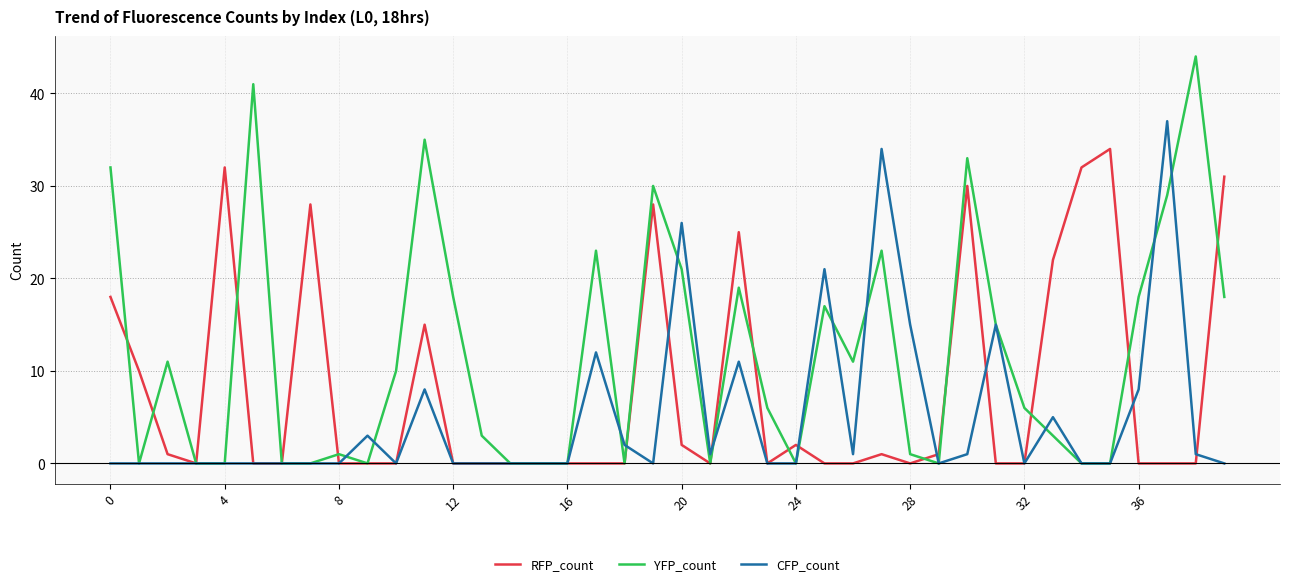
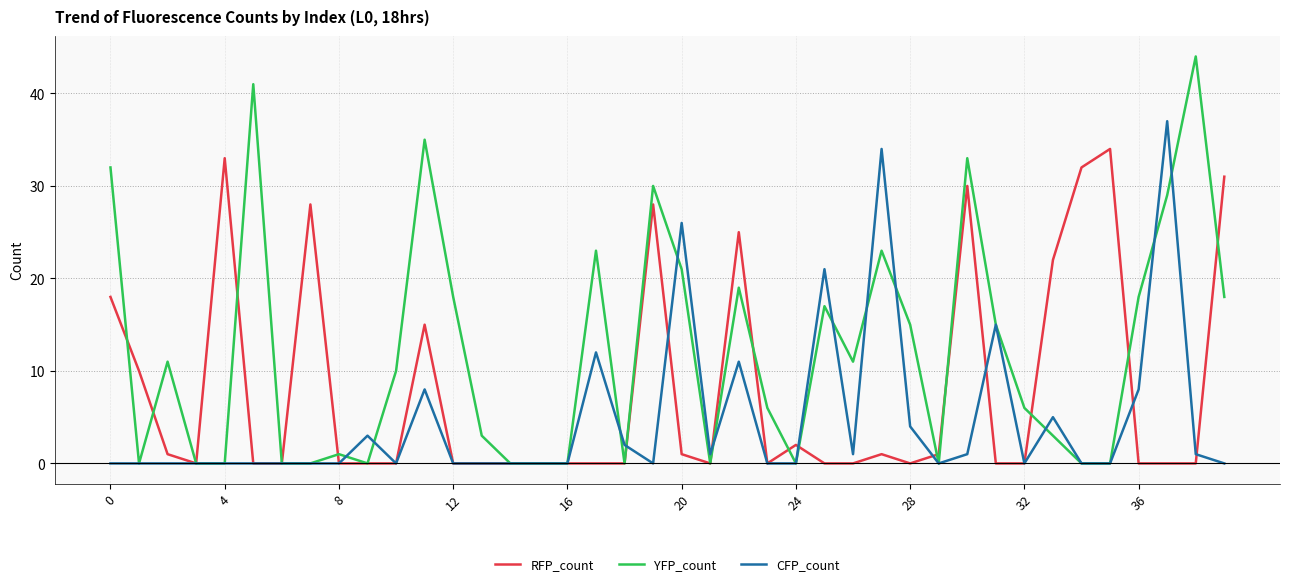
RFP_count, 4: 32 -> 33
RFP_count, 20: 2 -> 1
YFP_count, 28: 1 -> 15
CFP_count, 28: 15 -> 4
